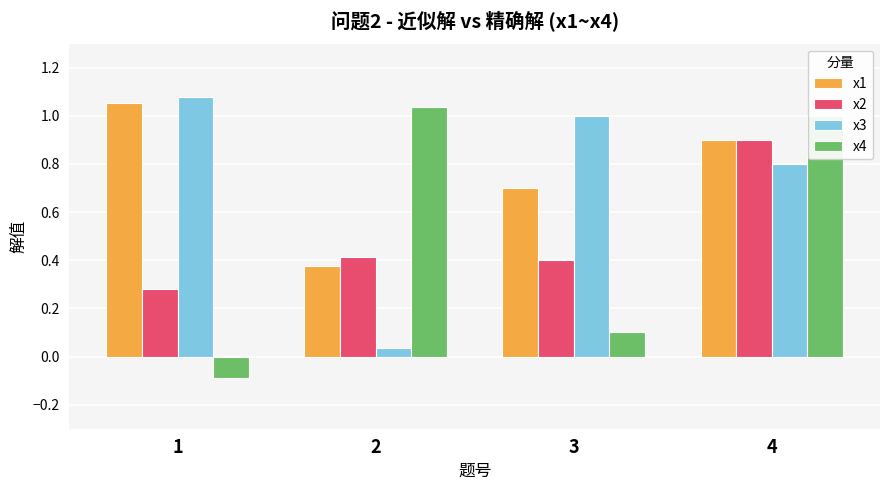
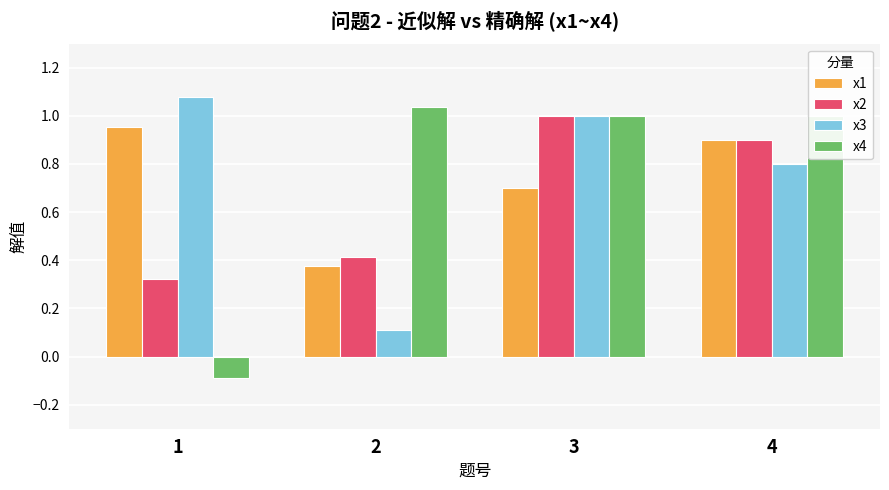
x1, 1: 1.05 -> 0.95
x2, 1: 0.28 -> 0.32
x3, 2: 0.04 -> 0.11
x2, 3: 0.4 -> 1.0
x4, 3: 0.1 -> 1.0
